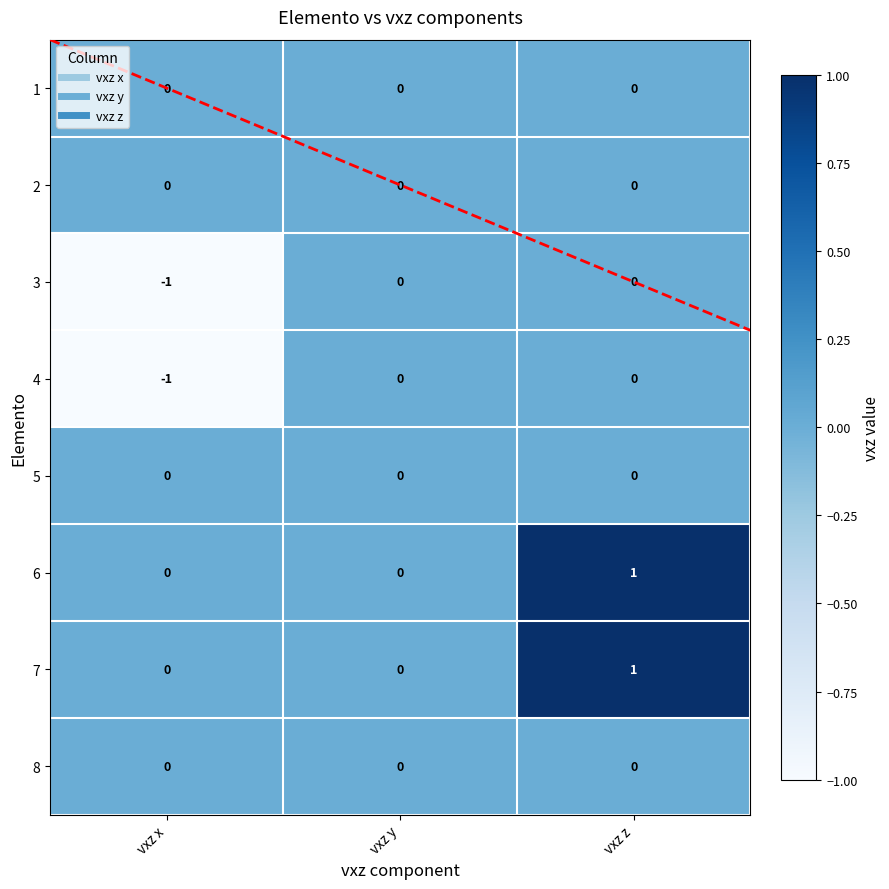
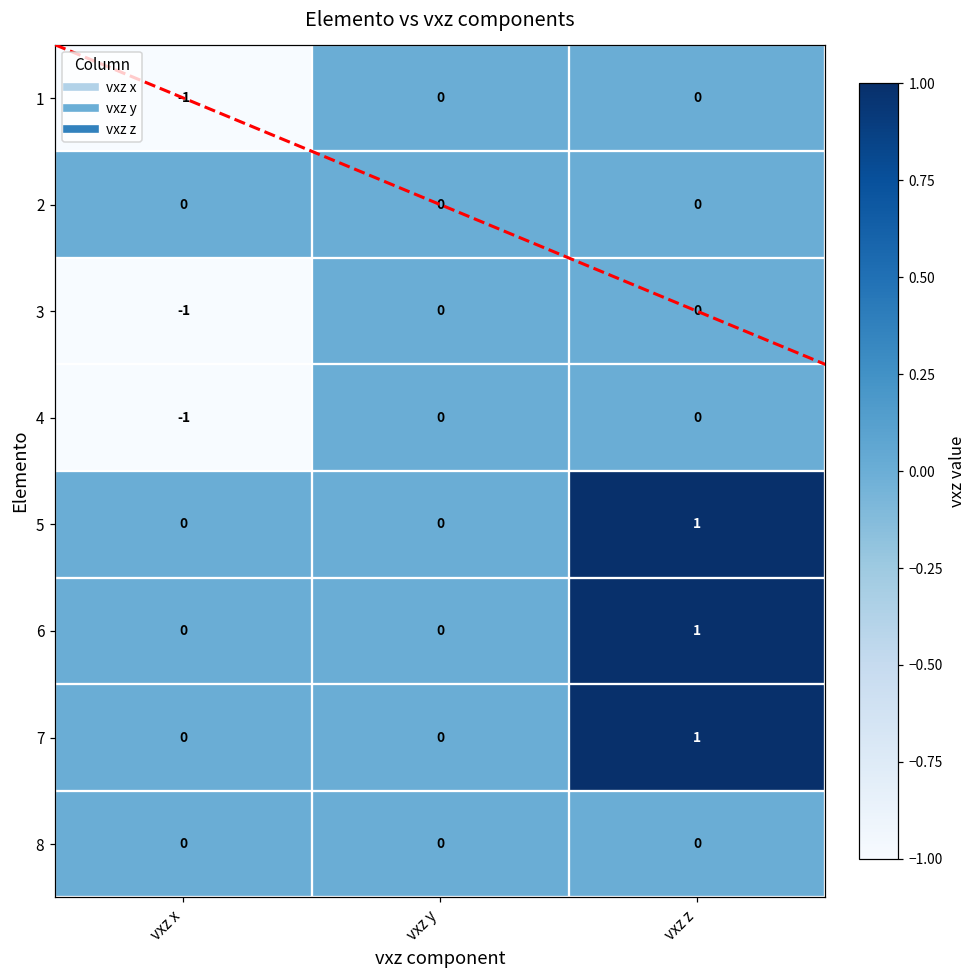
1, vxz x: 0 -> -1
5, vxz z: 0 -> 1
